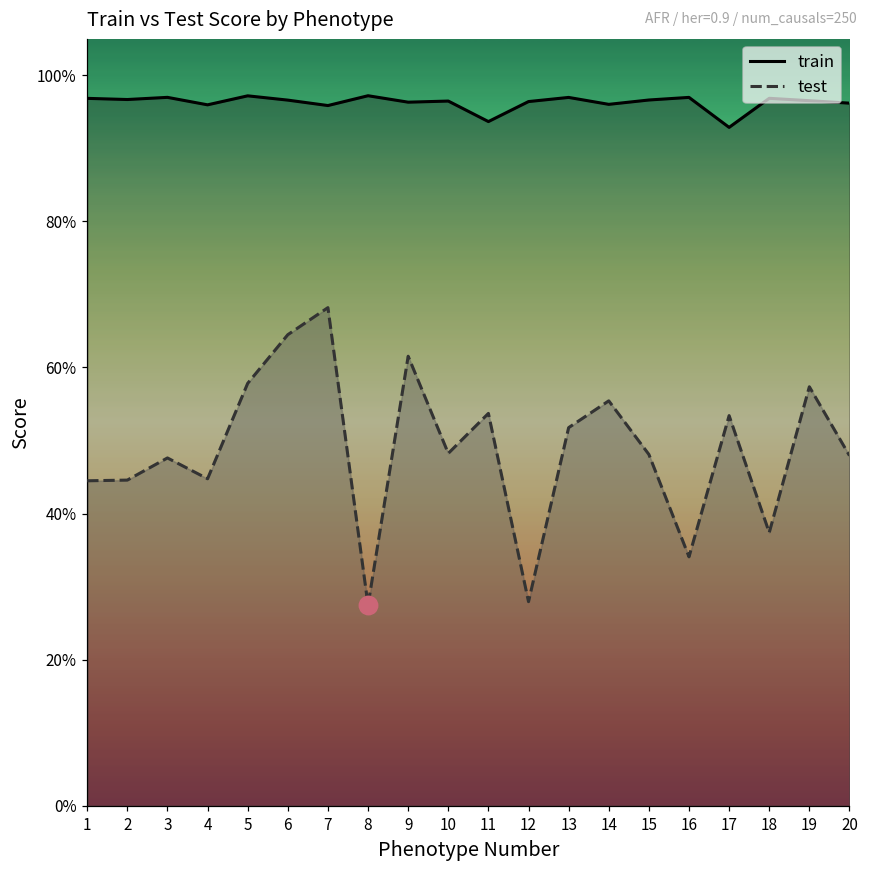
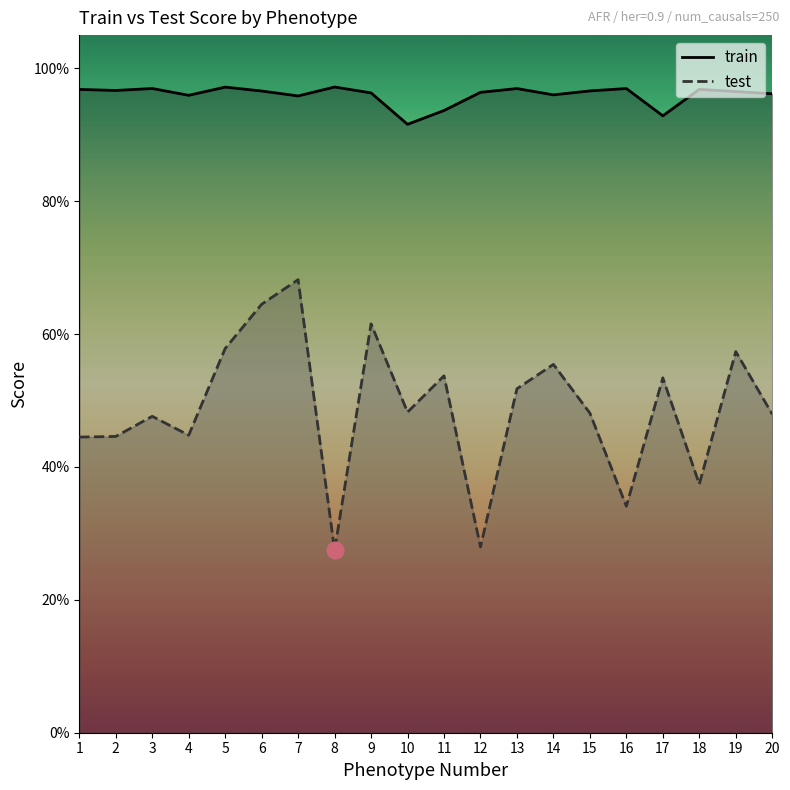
train, 10: 96% -> 92%
